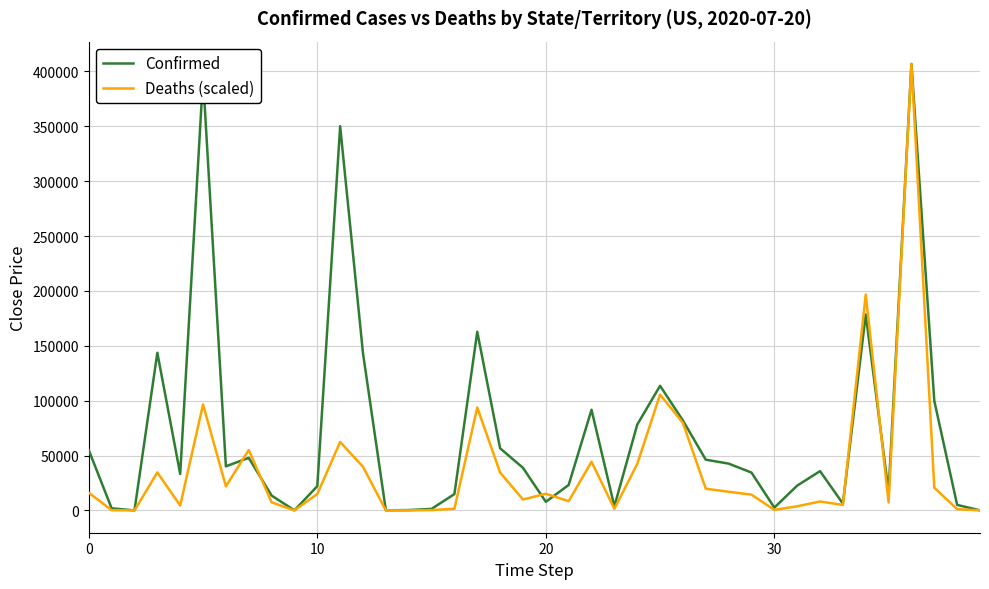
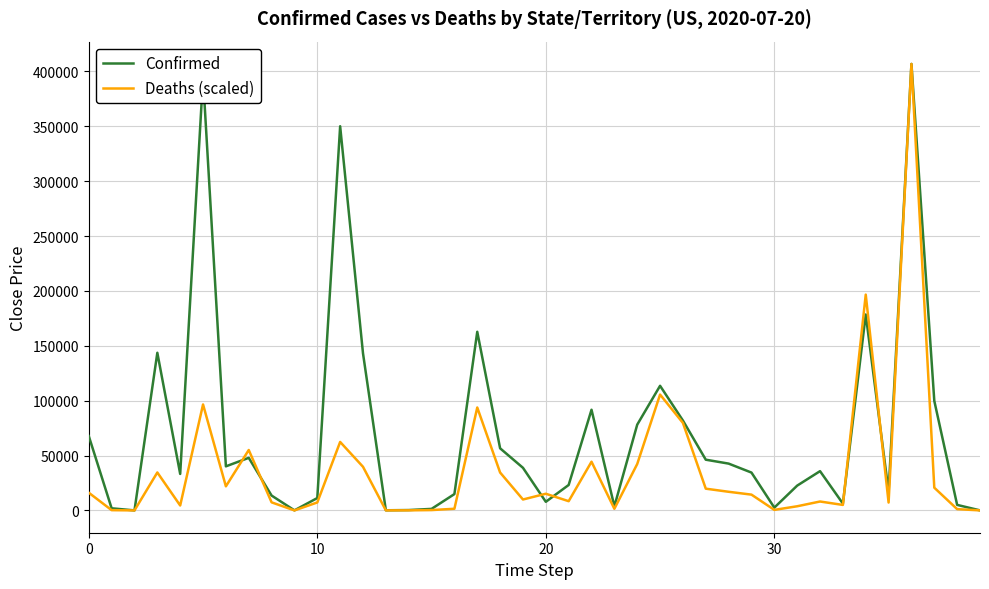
Confirmed, 0: 55000 -> 68000
Confirmed, 10: 22000 -> 11000
Deaths (scaled), 10: 15000 -> 7000
